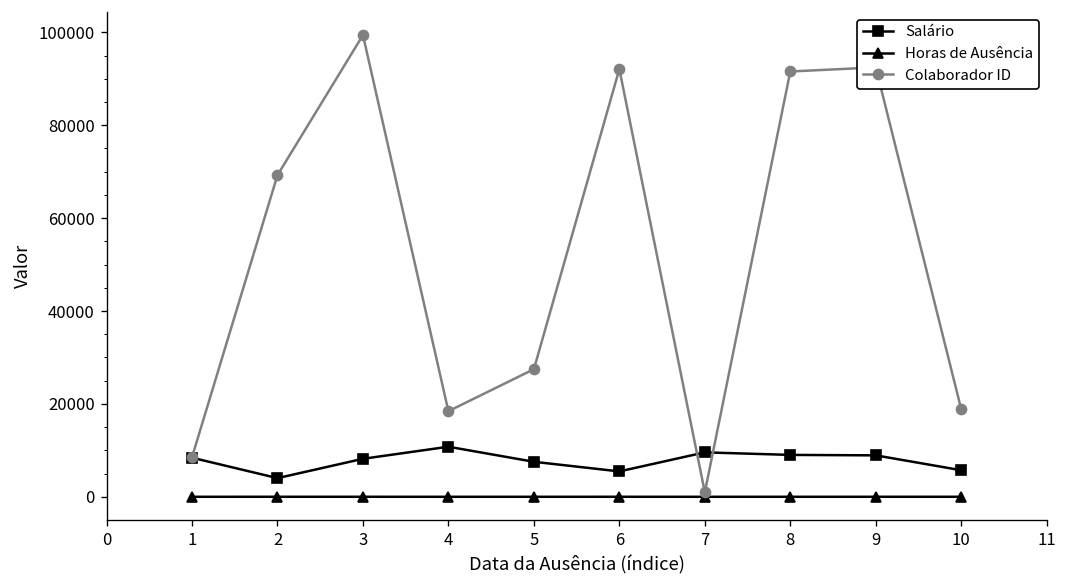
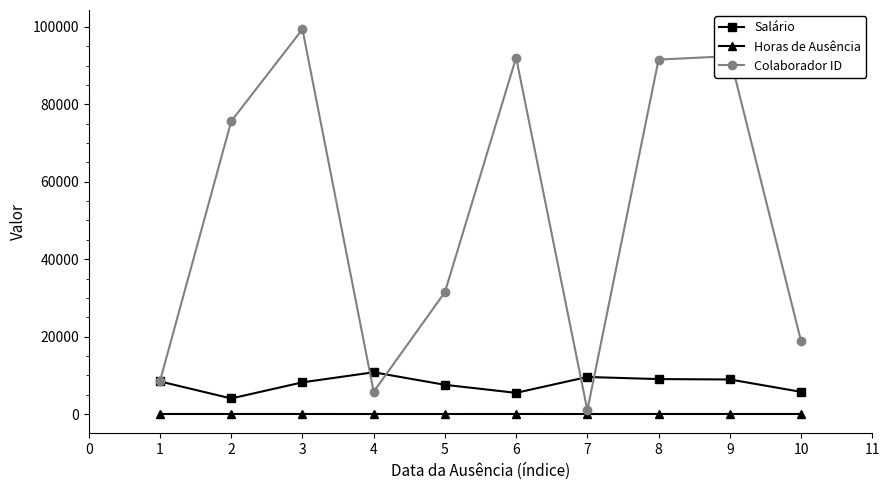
Colaborador ID, 2: 69000 -> 76000
Colaborador ID, 4: 18000 -> 6000
Colaborador ID, 5: 27000 -> 31000
